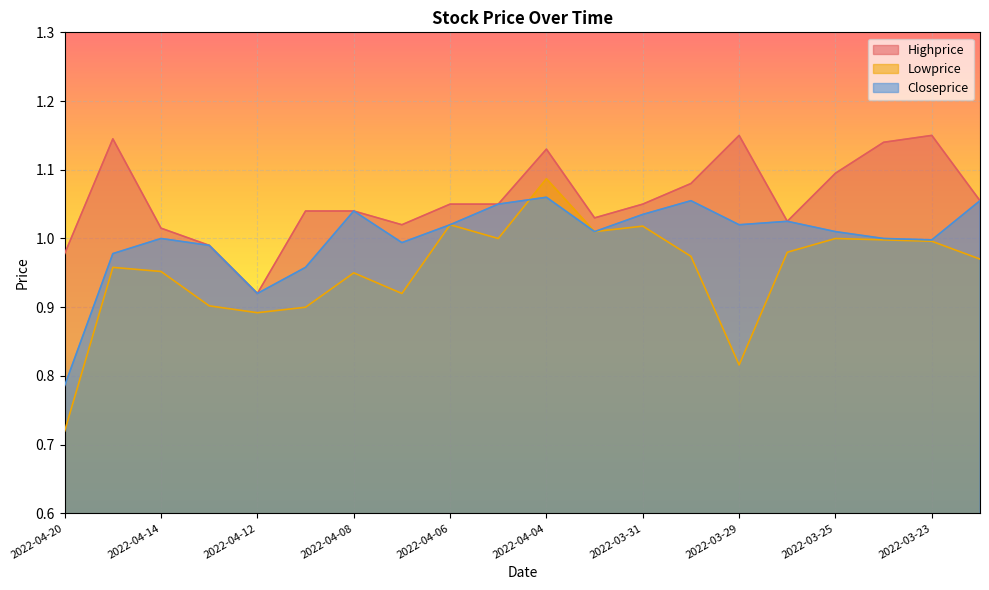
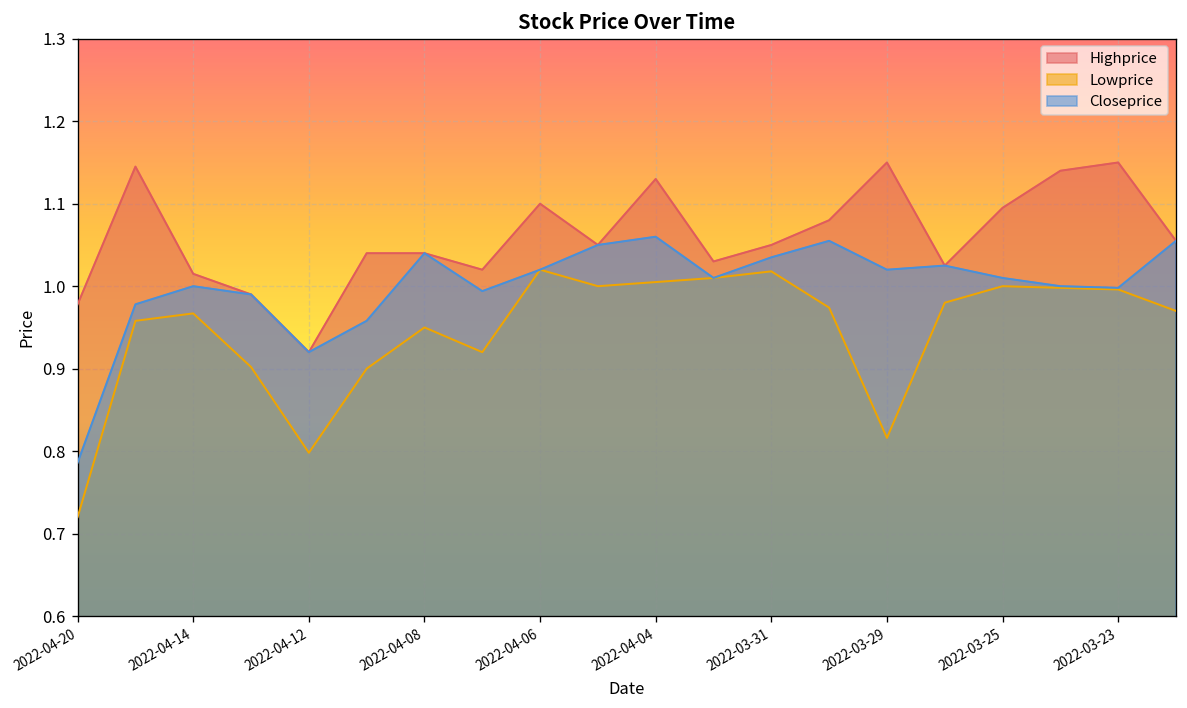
Lowprice, 2022-04-14: 0.95 -> 0.97
Lowprice, 2022-04-12: 0.89 -> 0.80
Highprice, 2022-04-06: 1.05 -> 1.10
Lowprice, 2022-04-04: 1.09 -> 1.01
